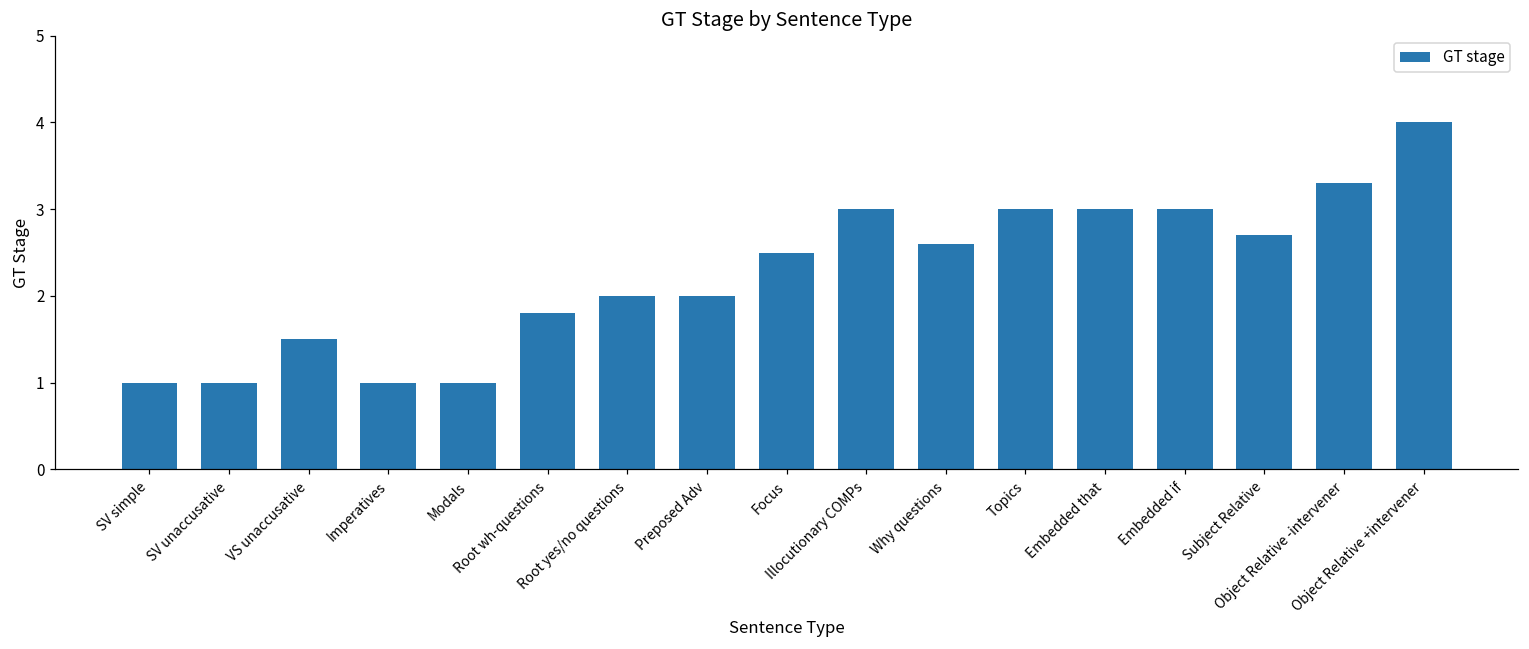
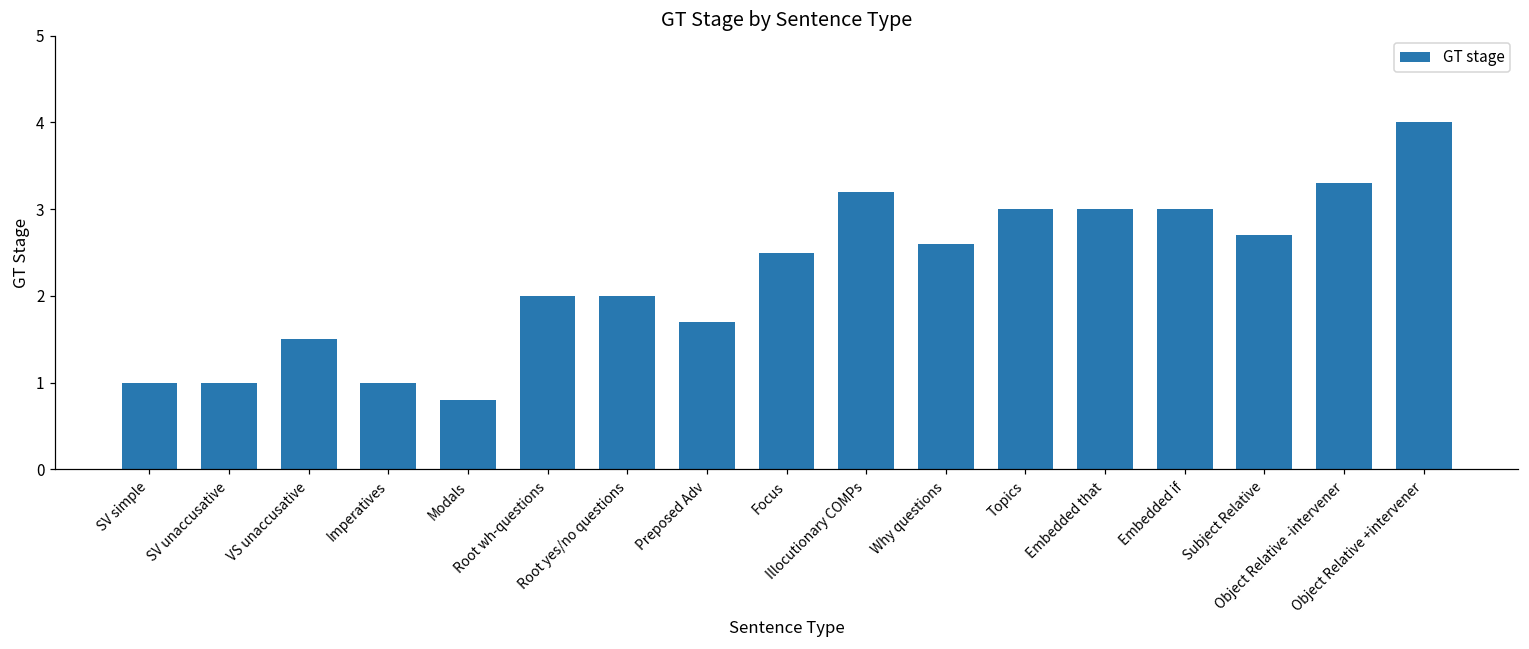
Modals: 1.0 -> 0.8
Root wh-questions: 1.8 -> 2.0
Preposed Adv: 2.0 -> 1.7
Illocutionary COMPs: 3.0 -> 3.2
